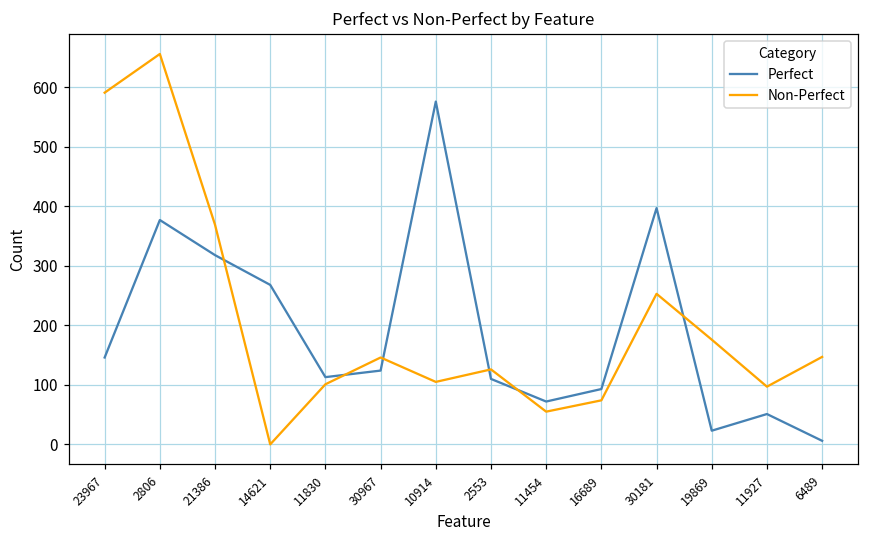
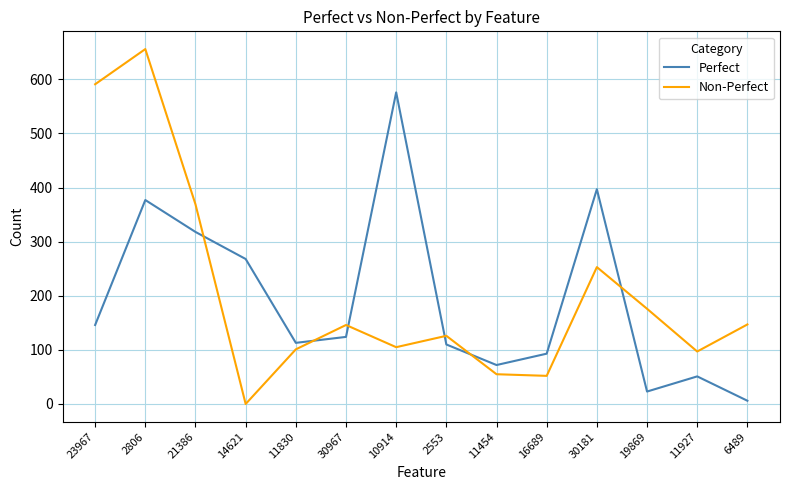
Non-Perfect, 16689: 70 -> 50
